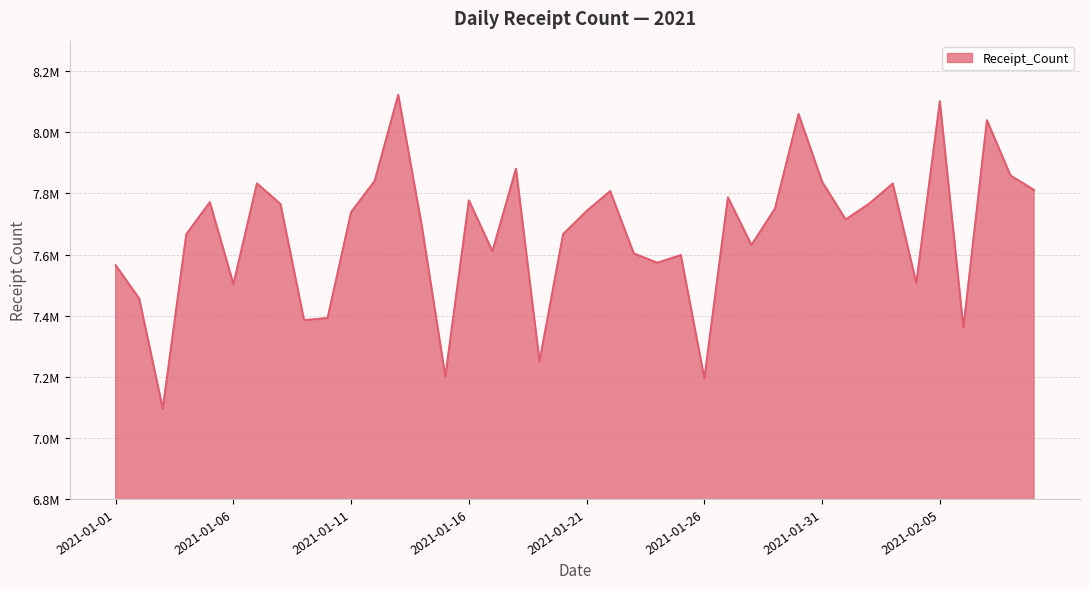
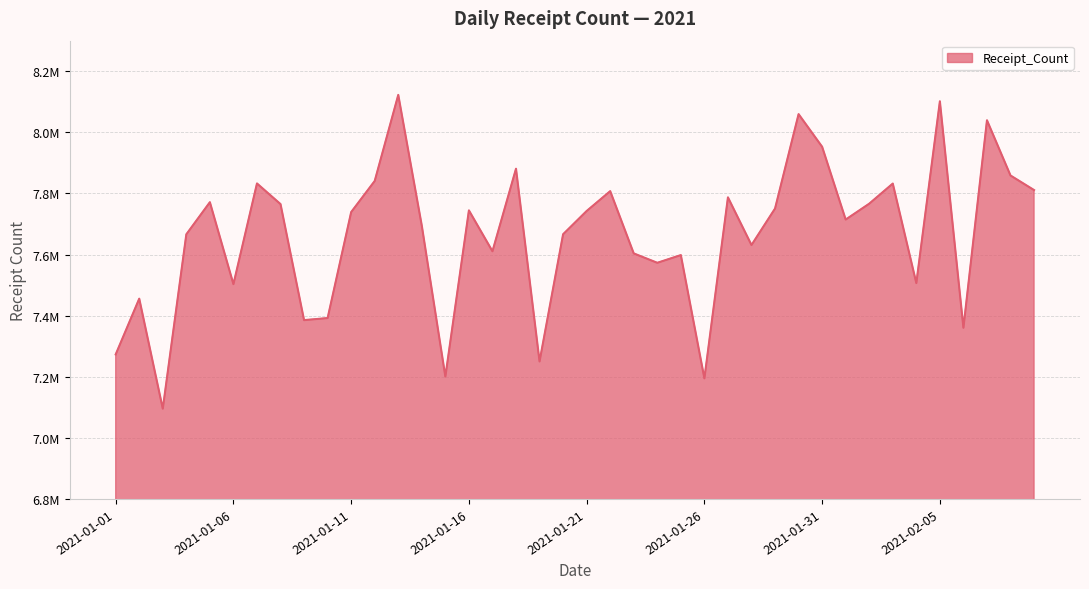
2021-01-01: 7560000 -> 7270000
2021-01-16: 7780000 -> 7740000
2021-01-31: 7840000 -> 7950000
